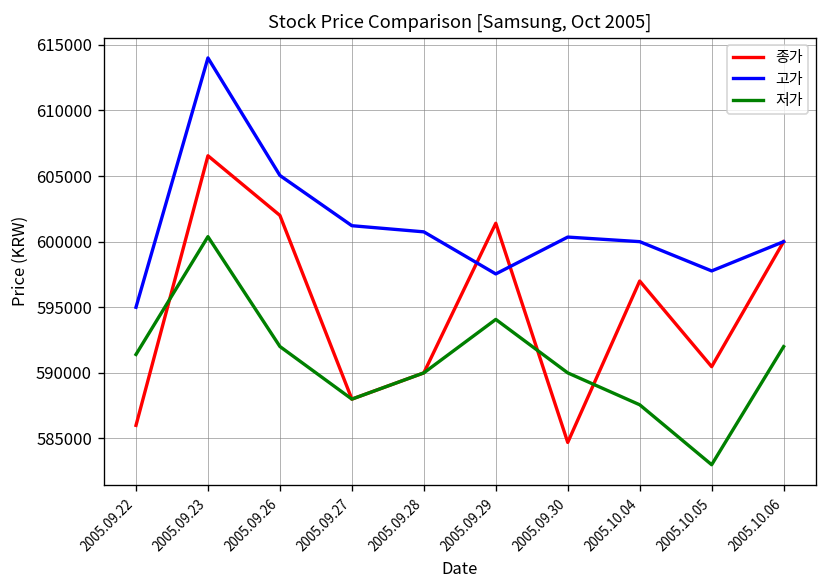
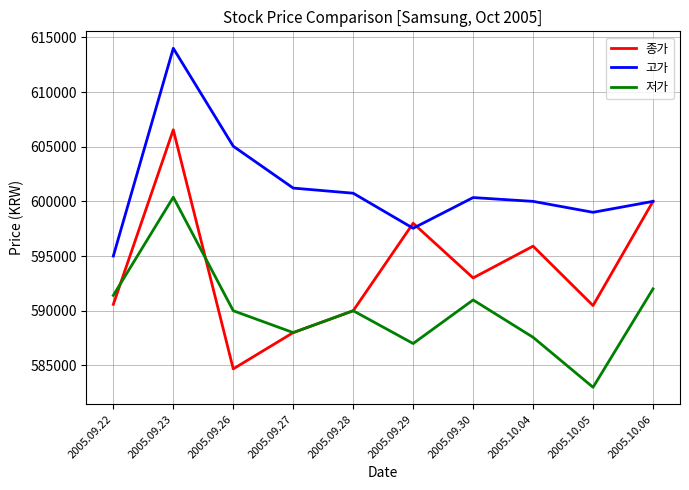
종가, 2005.09.22: 586000 -> 590600
종가, 2005.09.26: 602000 -> 584700
저가, 2005.09.26: 592000 -> 590000
종가, 2005.09.29: 601400 -> 598000
저가, 2005.09.29: 594100 -> 587000
종가, 2005.09.30: 584700 -> 593000
저가, 2005.09.30: 590000 -> 591000
종가, 2005.10.04: 597000 -> 595900
고가, 2005.10.05: 597800 -> 599000
